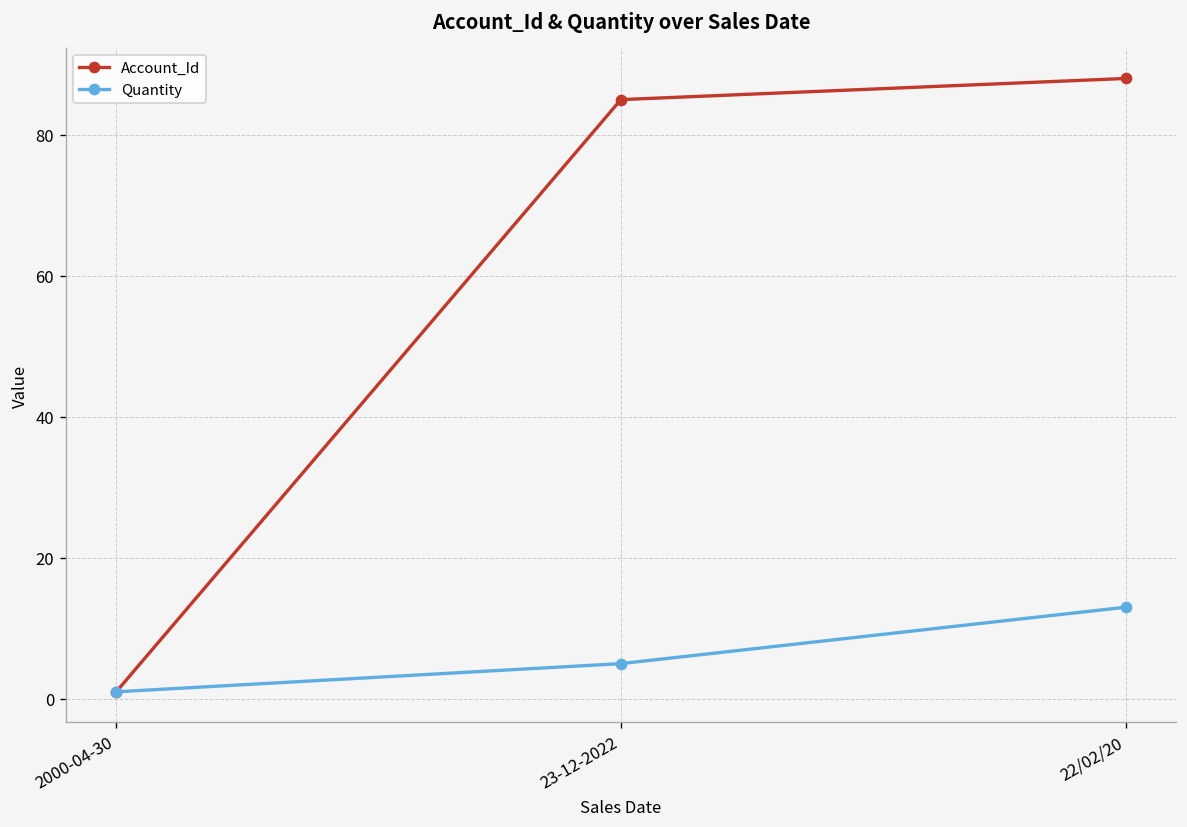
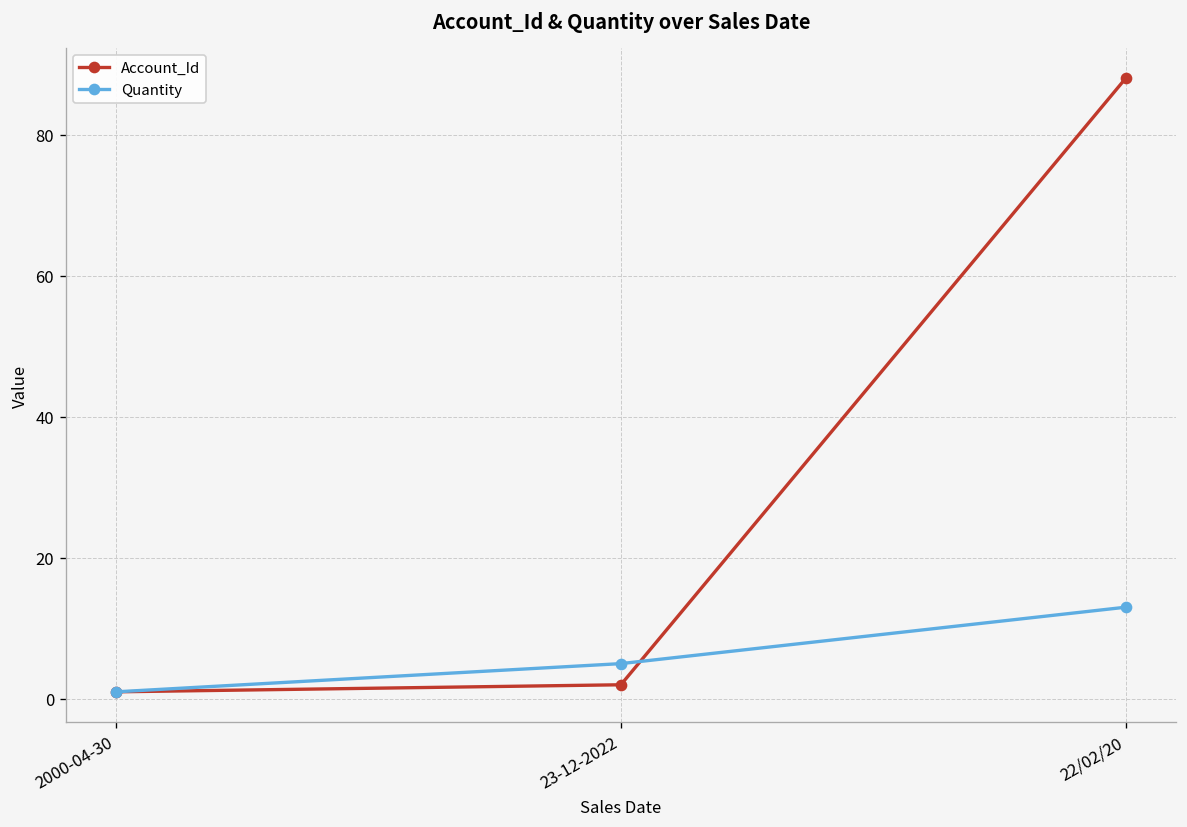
Account_Id, 23-12-2022: 85 -> 2
